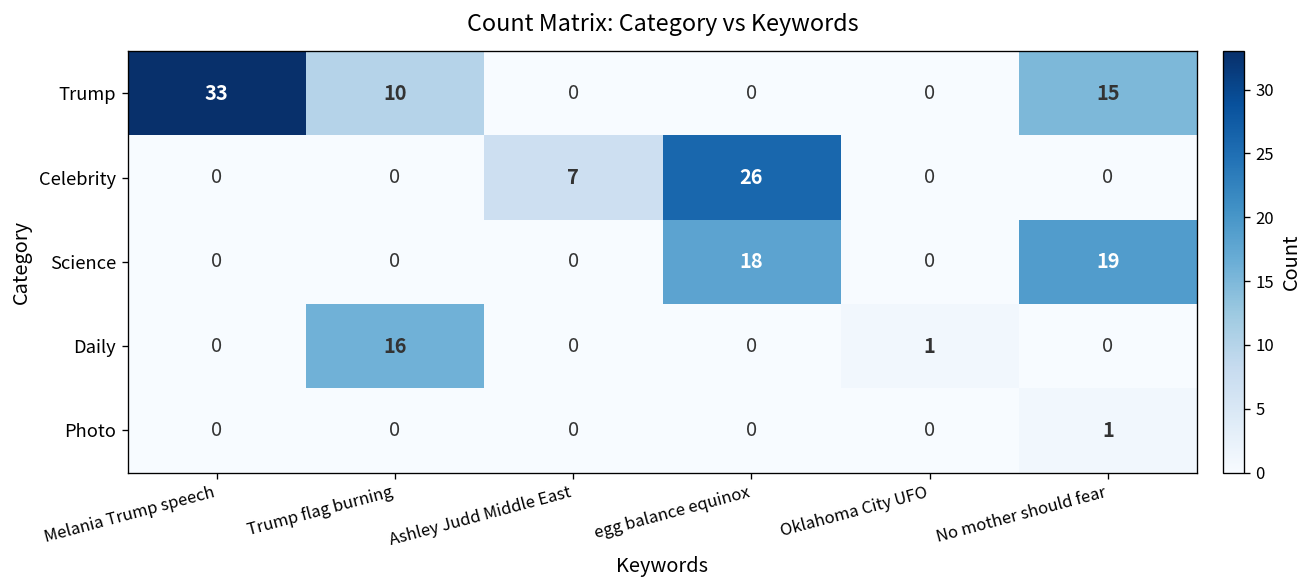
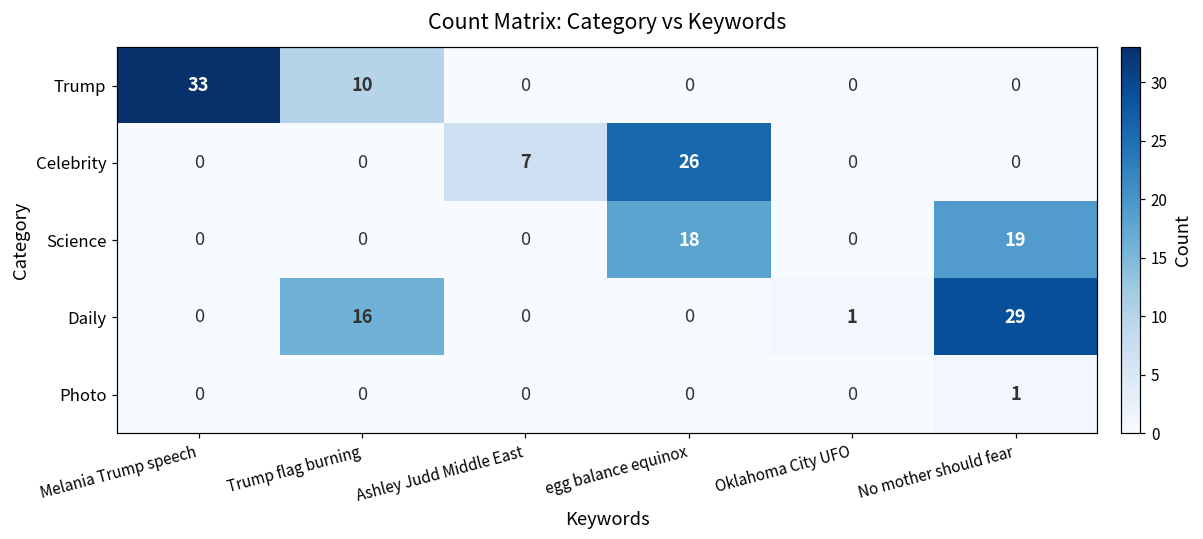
Trump, No mother should fear: 15 -> 0
Daily, No mother should fear: 0 -> 29
